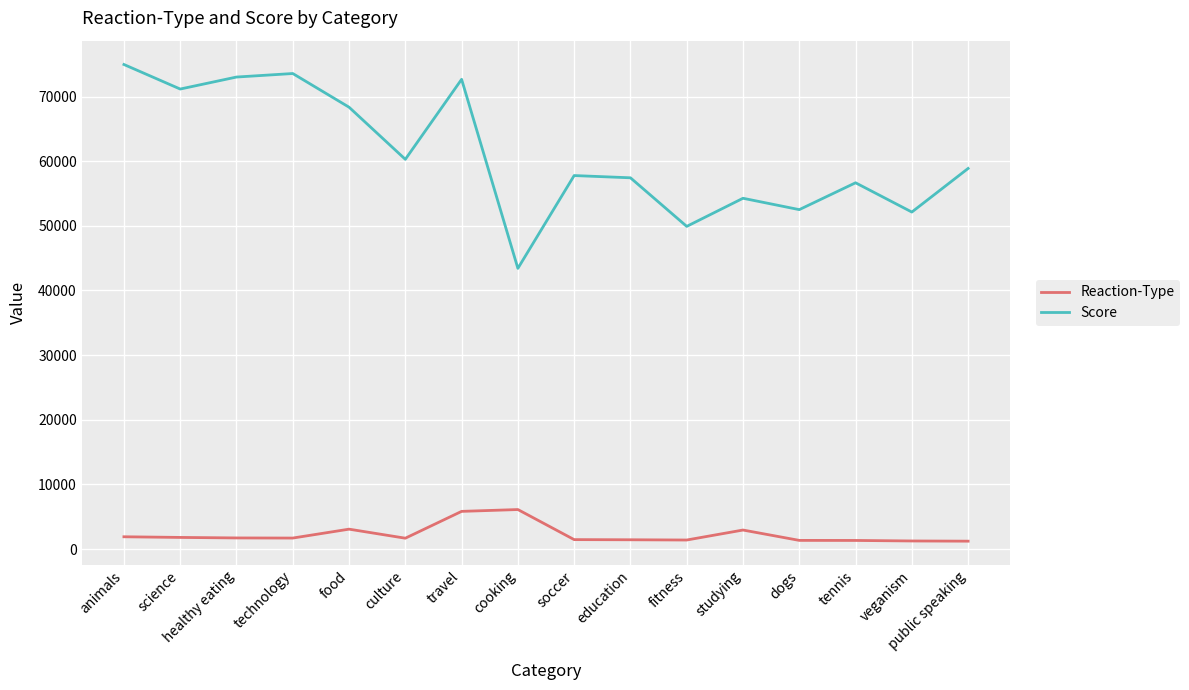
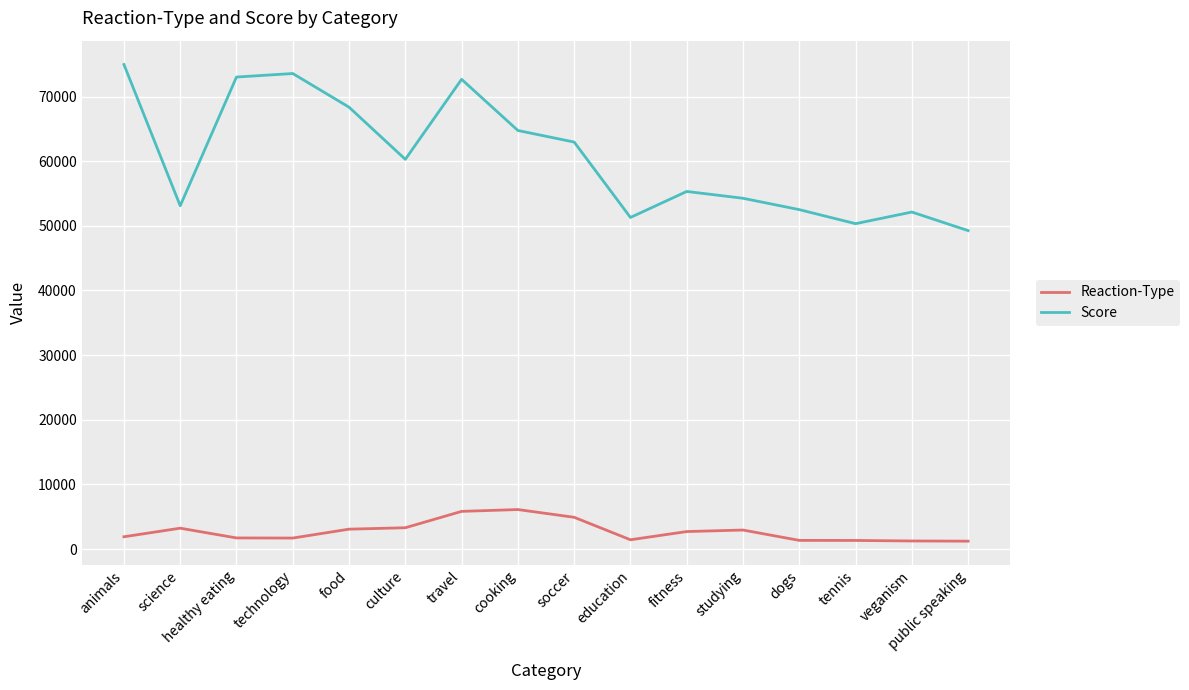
Reaction-Type, science: 2000 -> 3000
Score, science: 71000 -> 53000
Reaction-Type, culture: 2000 -> 3000
Score, cooking: 43000 -> 65000
Reaction-Type, soccer: 1000 -> 5000
Score, soccer: 58000 -> 63000
Score, education: 57000 -> 51000
Reaction-Type, fitness: 1000 -> 3000
Score, fitness: 50000 -> 55000
Score, tennis: 57000 -> 50000
Score, public speaking: 59000 -> 49000
